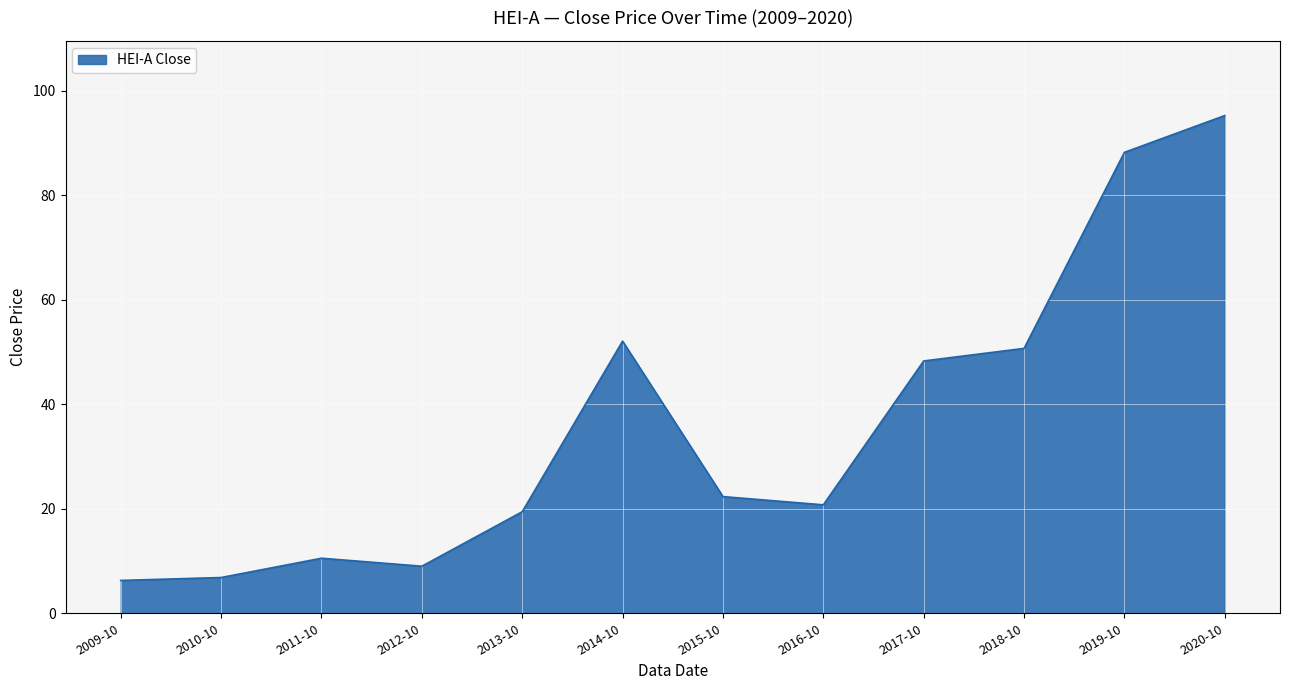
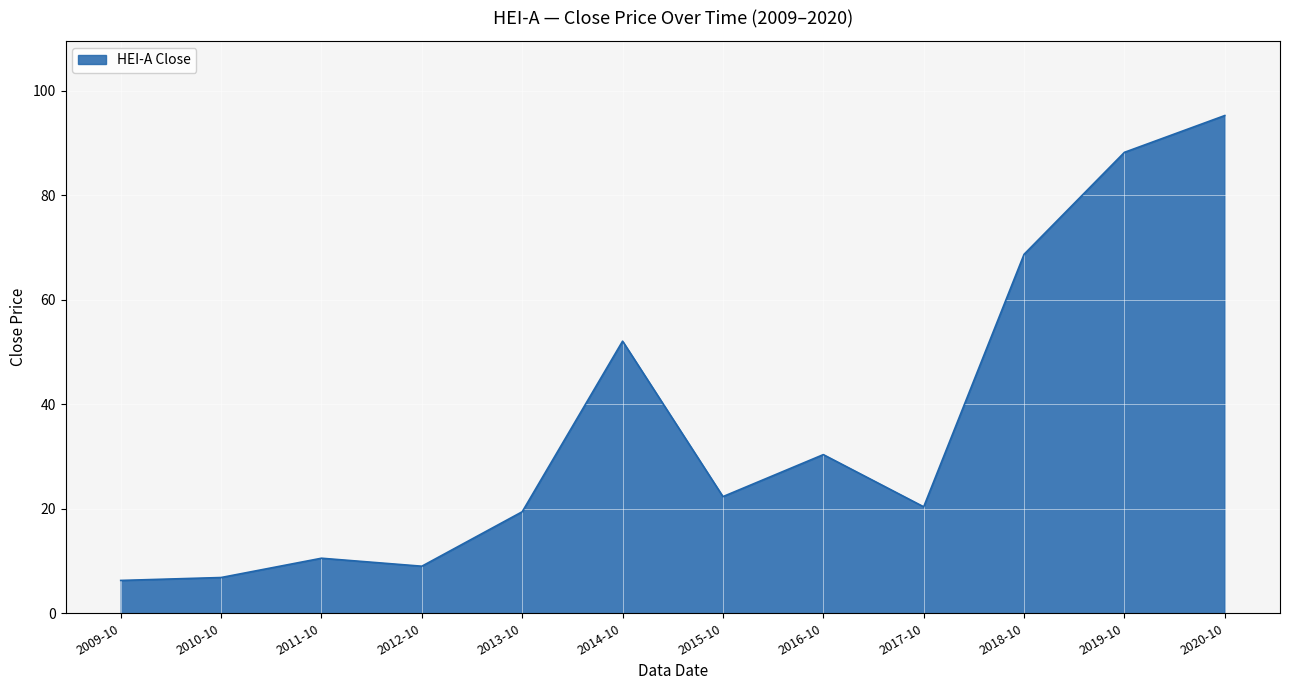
2016-10: 21 -> 30
2017-10: 48 -> 20
2018-10: 51 -> 69
